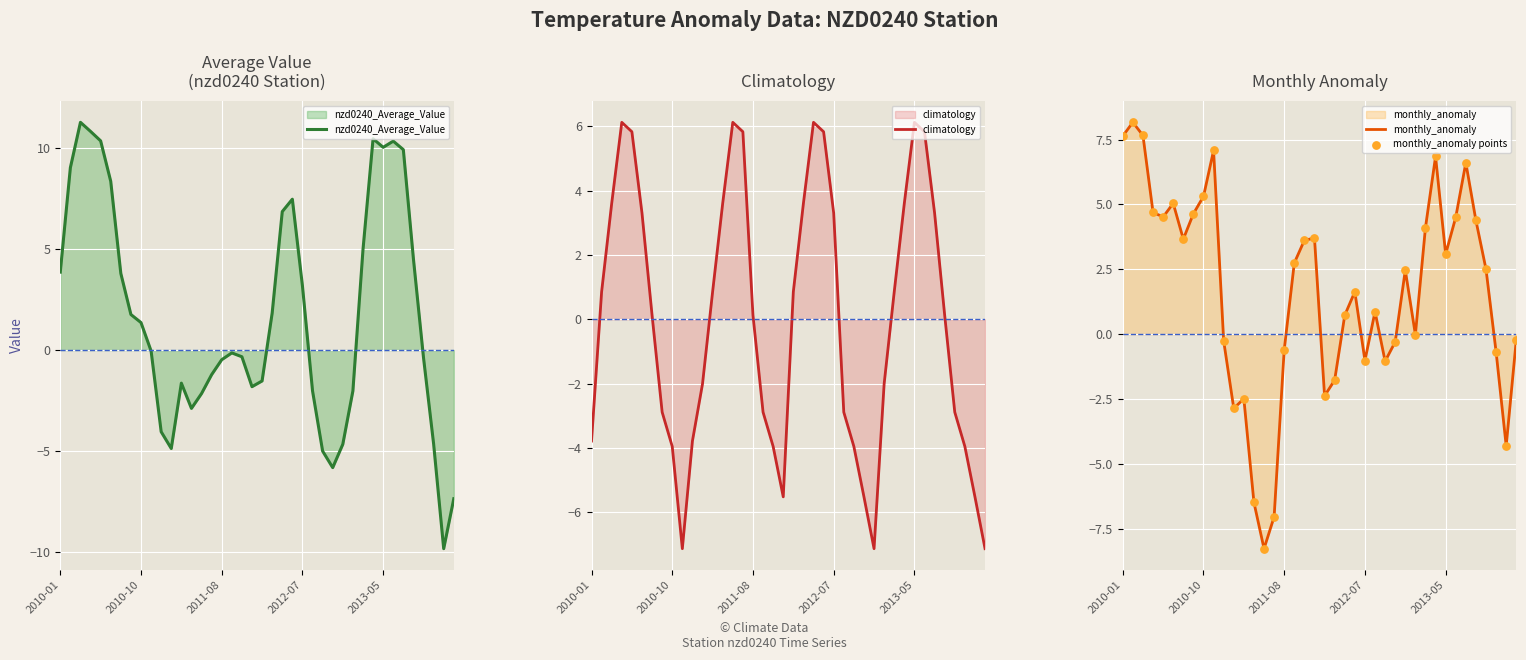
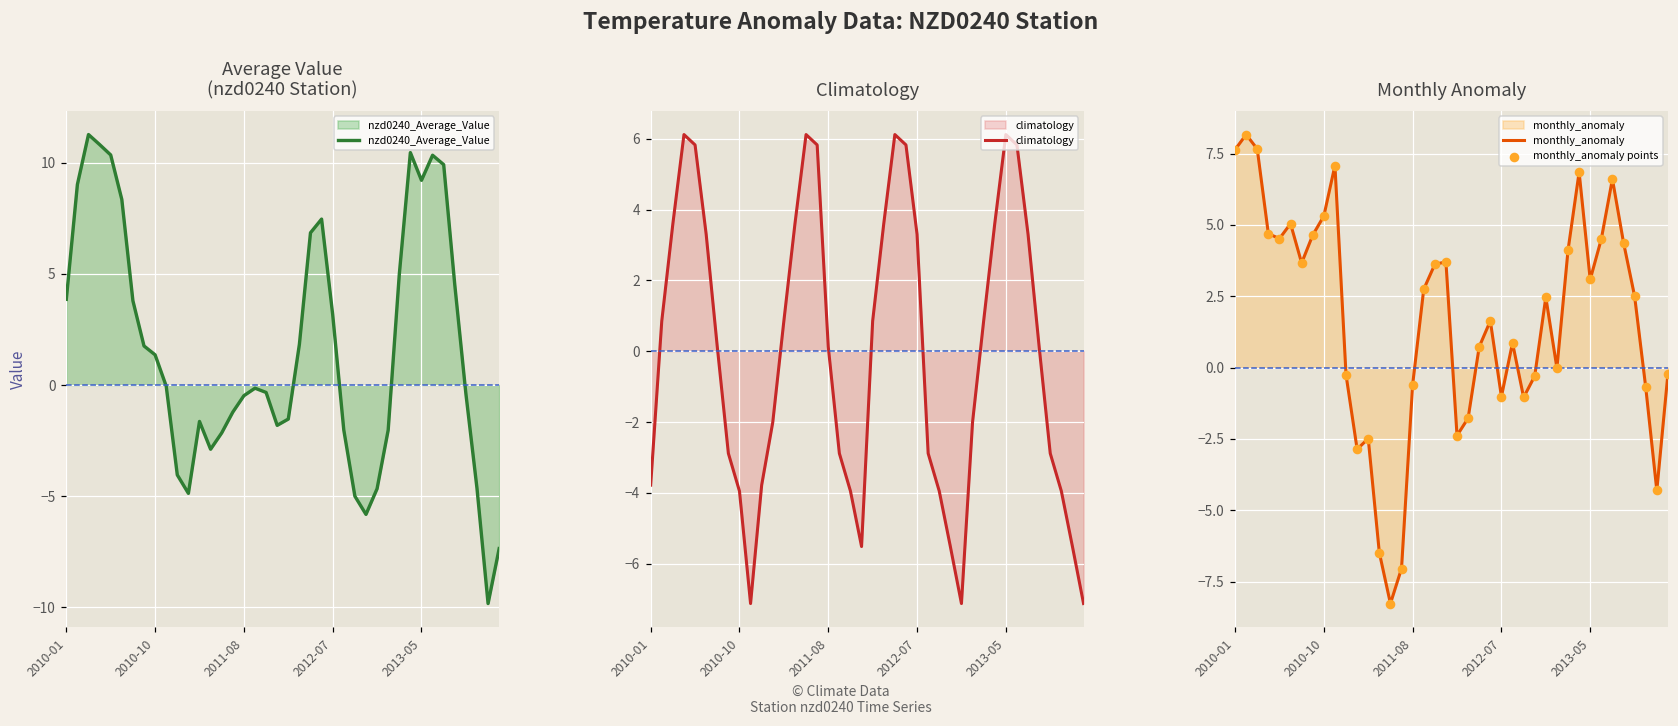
Average Value (nzd0240 Station), nzd0240_Average_Value, 2013-05: 10.0 -> 9.2
